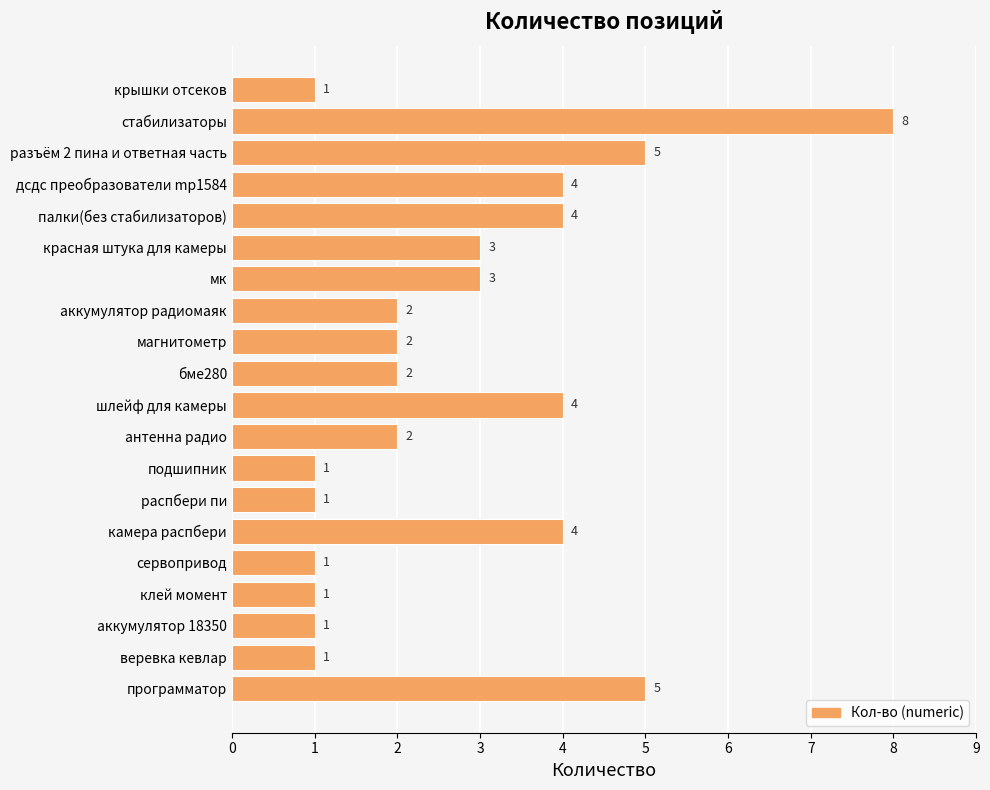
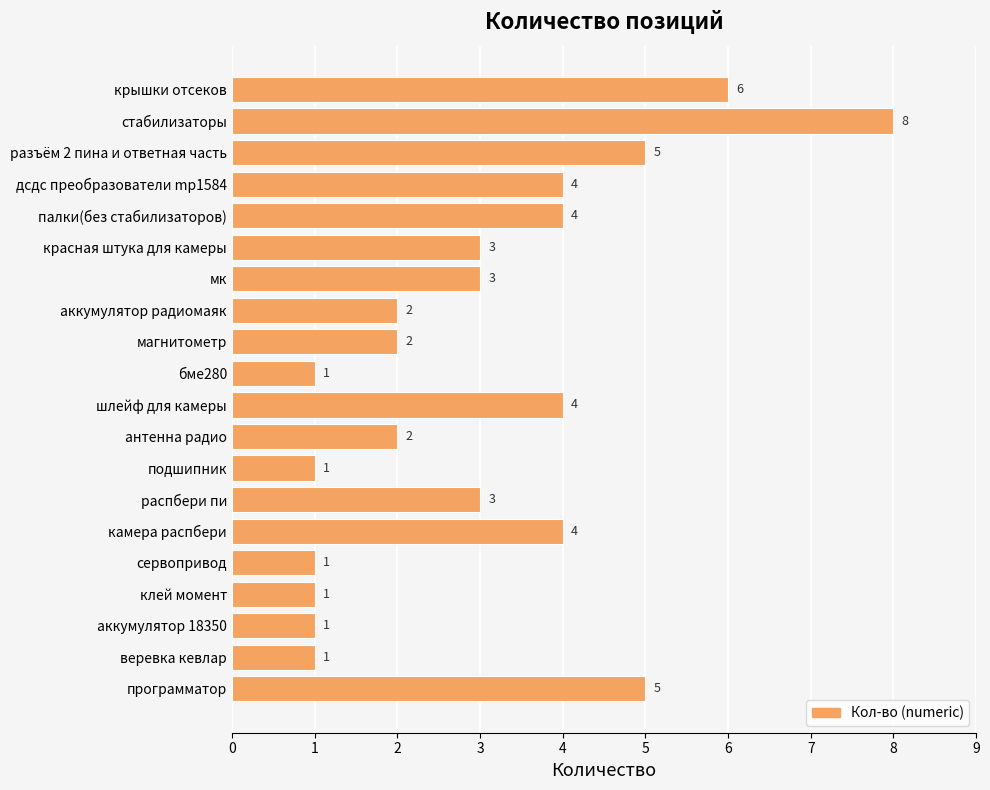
крышки отсеков: 1 -> 6
бме280: 2 -> 1
распбери пи: 1 -> 3
